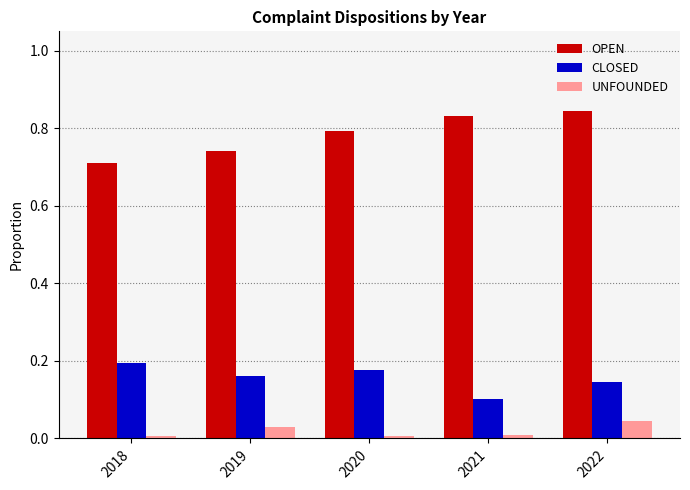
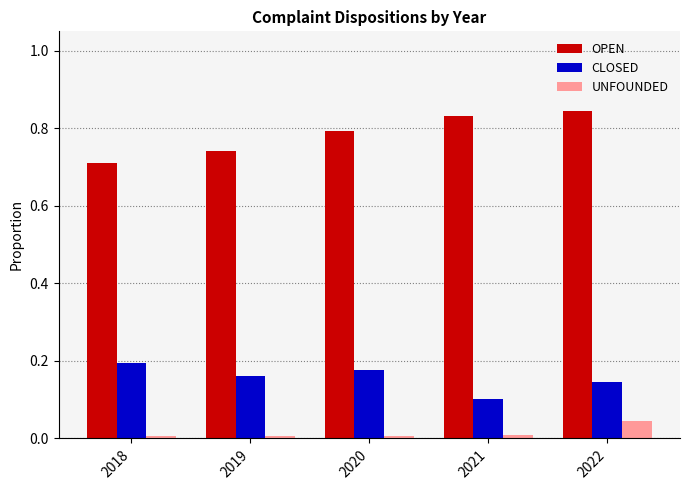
UNFOUNDED, 2019: 0.03 -> 0.01
